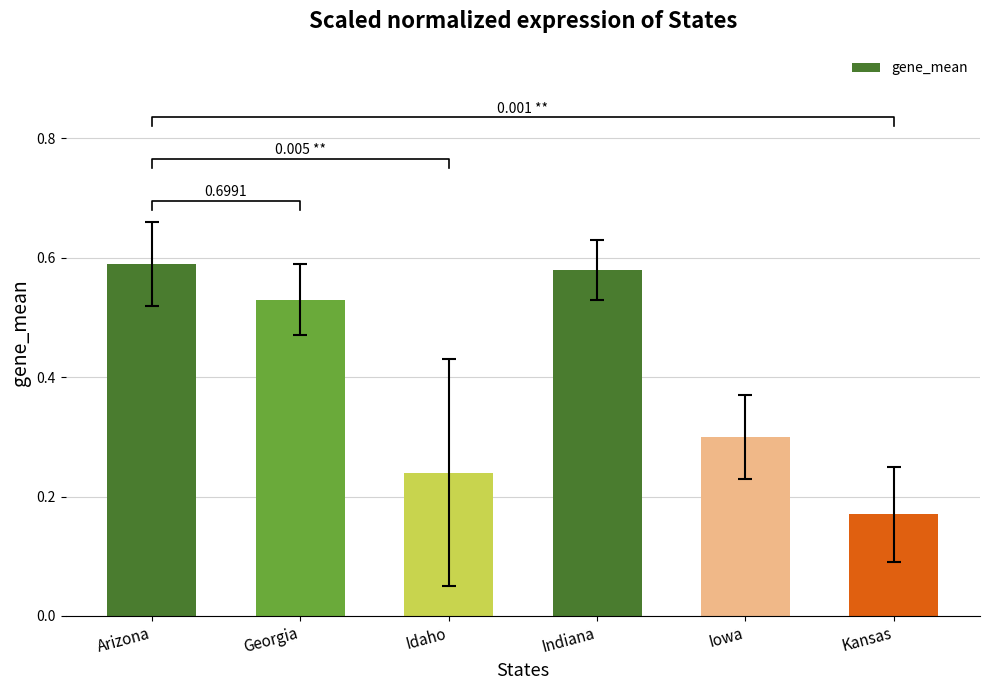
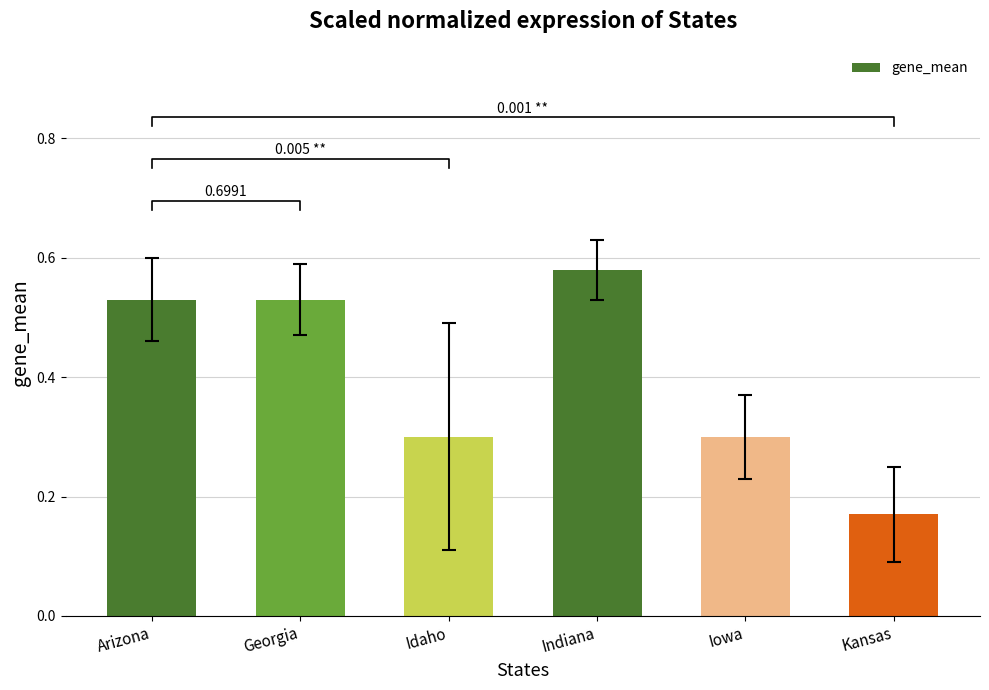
gene_mean, Arizona: 0.59 -> 0.53
gene_mean, Idaho: 0.24 -> 0.30
